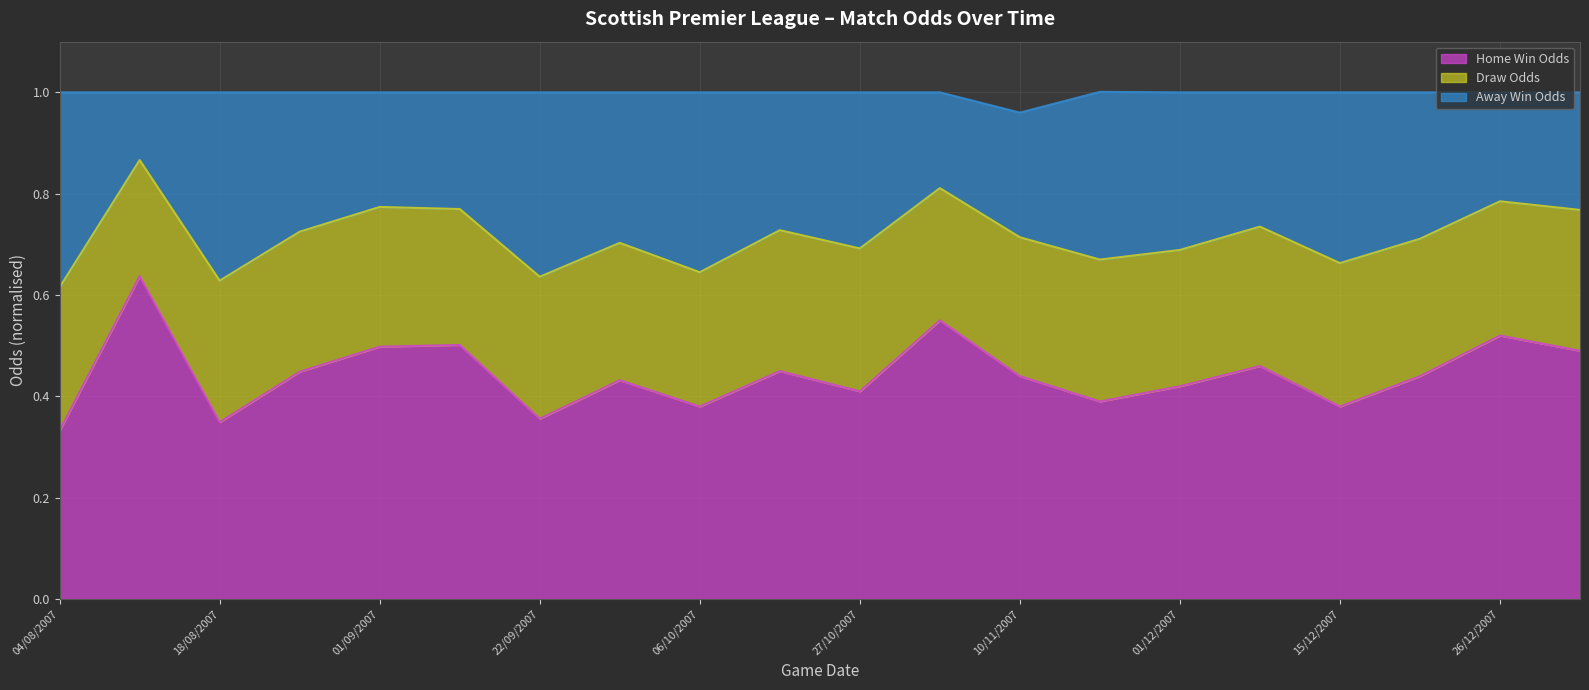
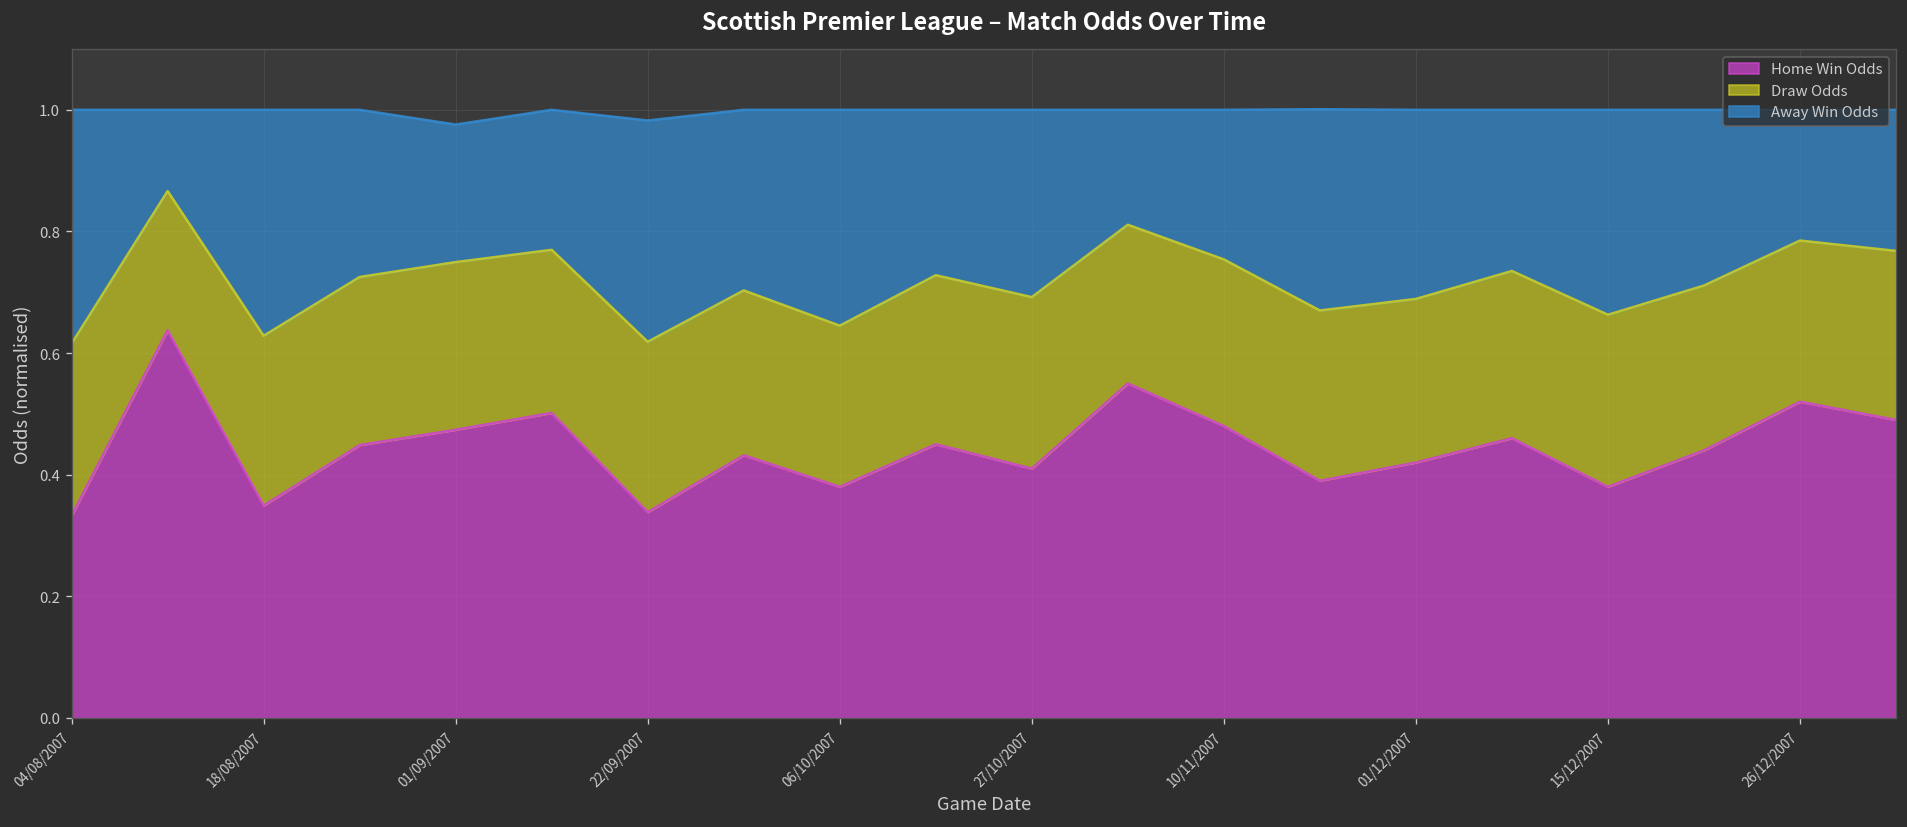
Home Win Odds, 01/09/2007: 0.50 -> 0.47
Home Win Odds, 22/09/2007: 0.36 -> 0.34
Home Win Odds, 10/11/2007: 0.44 -> 0.48
